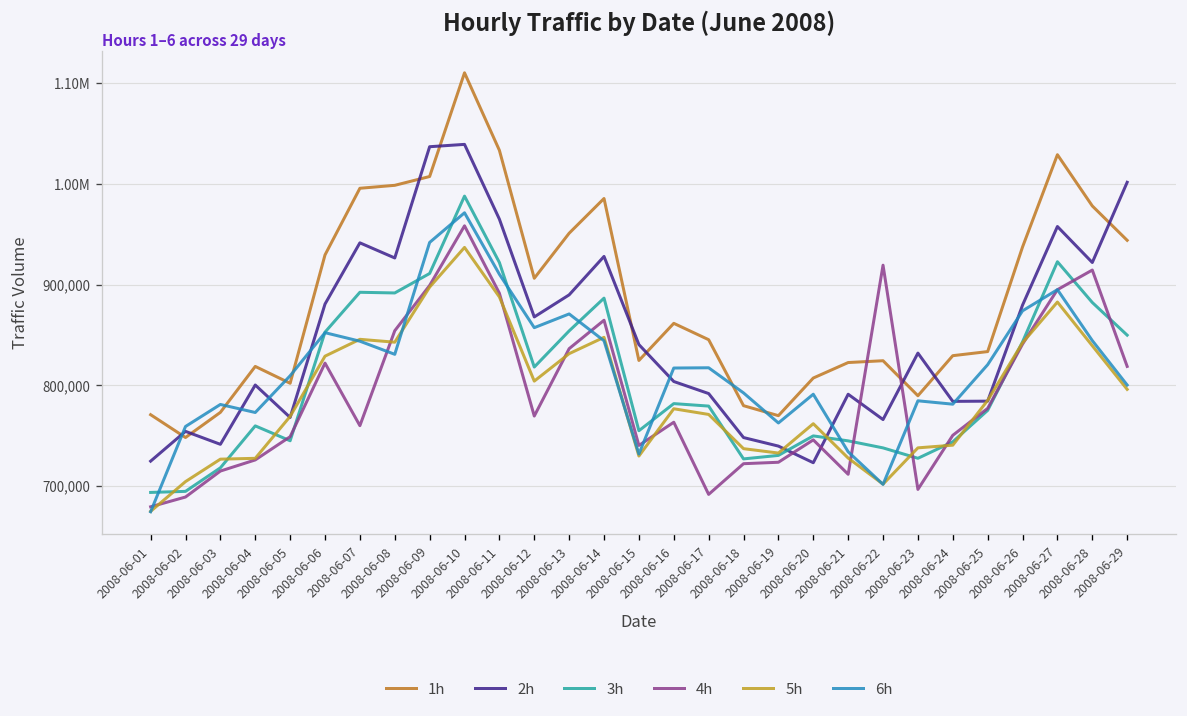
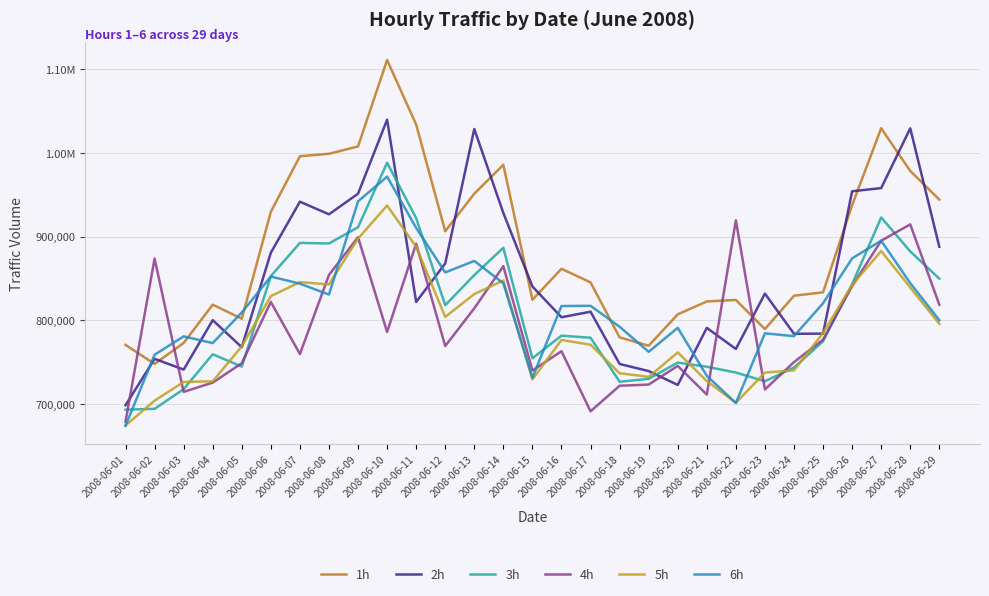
2h, 2008-06-01: 720,000 -> 700,000
4h, 2008-06-02: 690,000 -> 870,000
2h, 2008-06-09: 1,040,000 -> 950,000
4h, 2008-06-10: 960,000 -> 790,000
2h, 2008-06-11: 970,000 -> 820,000
2h, 2008-06-13: 890,000 -> 1,030,000
4h, 2008-06-13: 840,000 -> 810,000
2h, 2008-06-17: 790,000 -> 810,000
4h, 2008-06-23: 700,000 -> 720,000
2h, 2008-06-26: 880,000 -> 950,000
2h, 2008-06-28: 920,000 -> 1,030,000
2h, 2008-06-29: 1,000,000 -> 890,000
